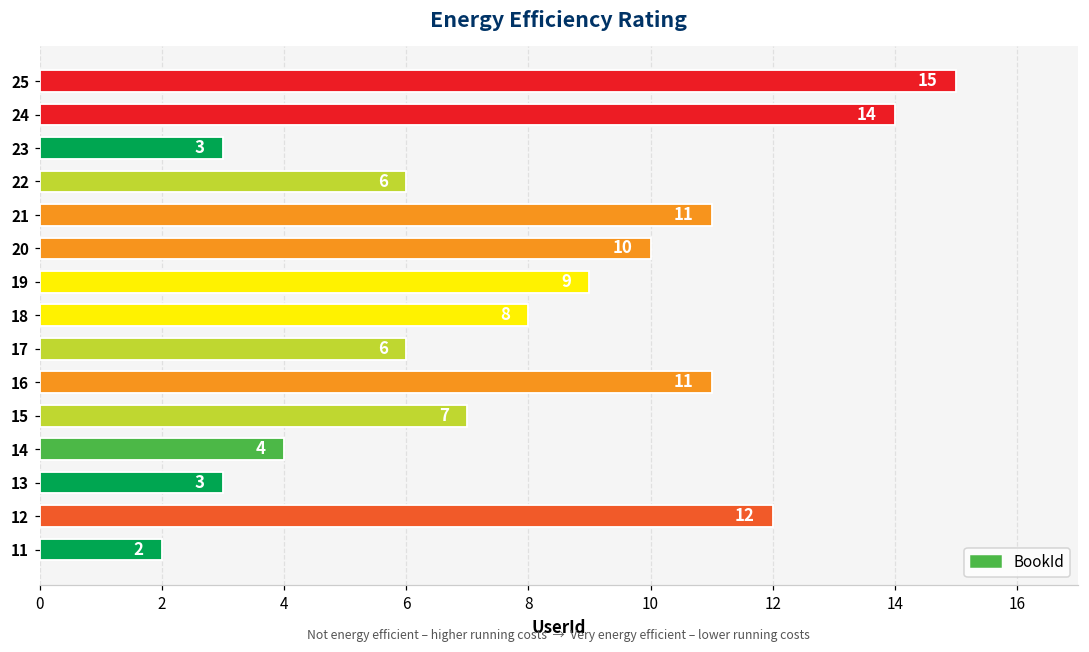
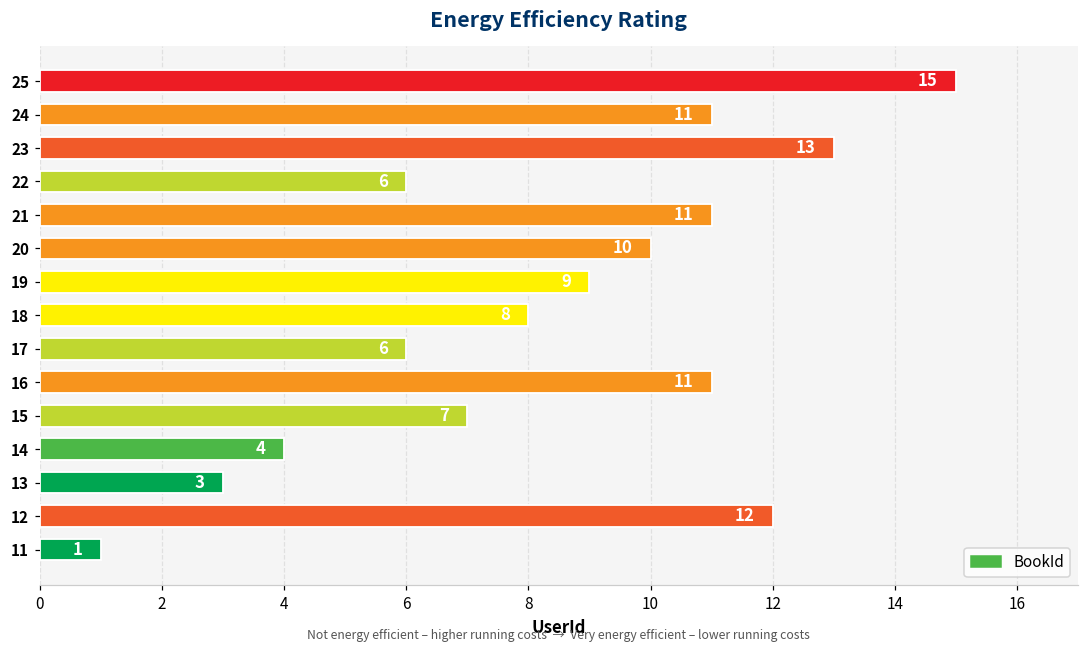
24: 14 -> 11
23: 3 -> 13
11: 2 -> 1
